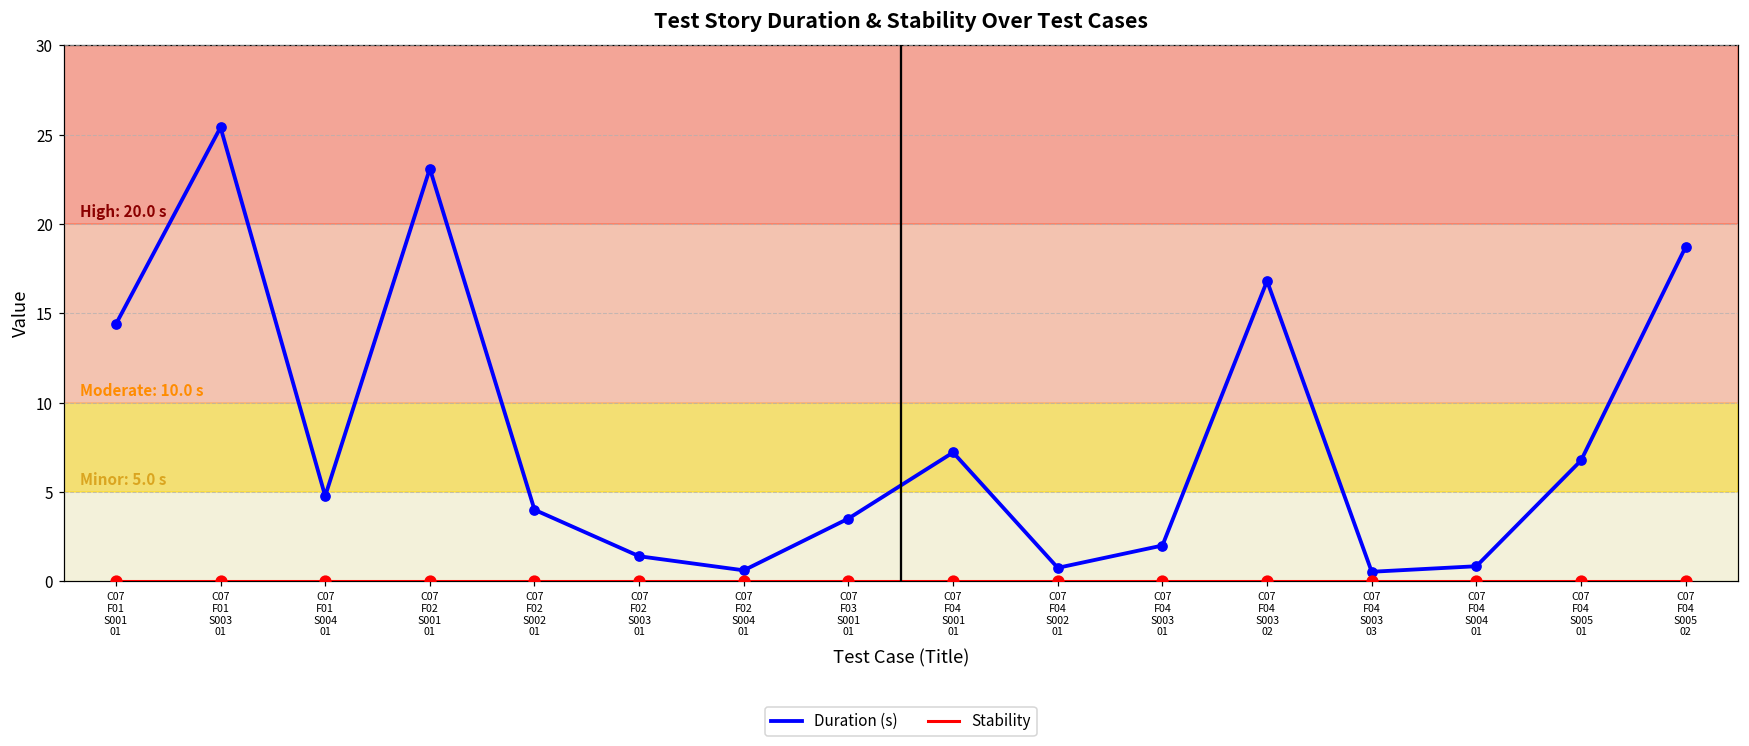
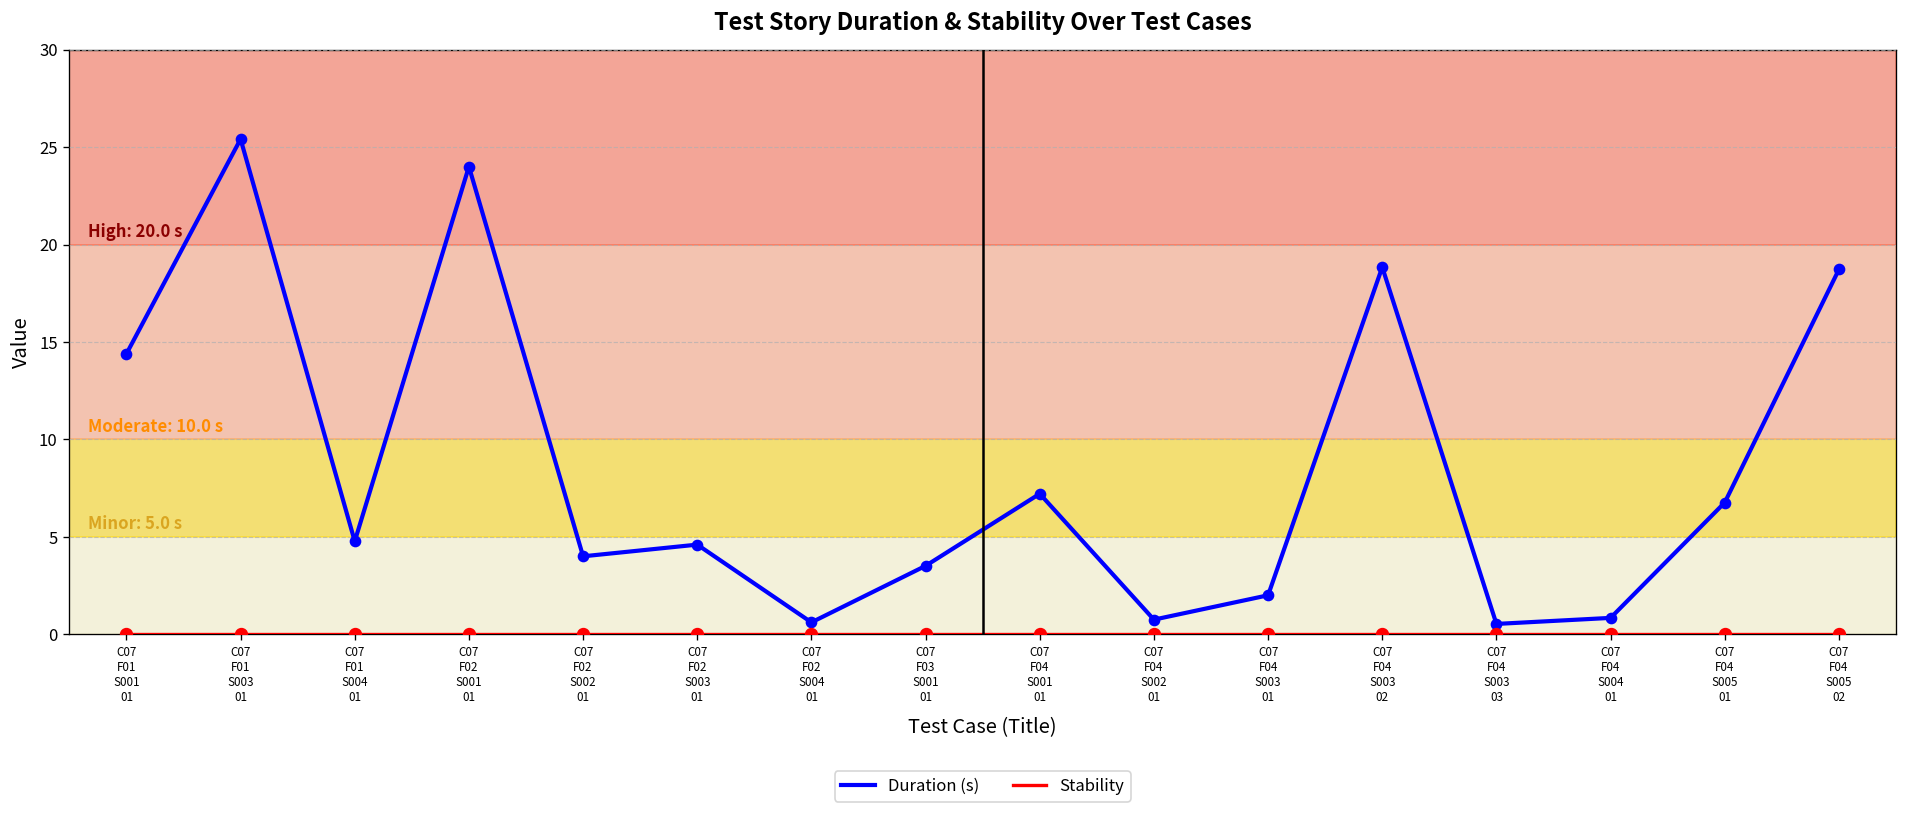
Duration (s), C07 F02 S001 01: 23.1 -> 24.0
Duration (s), C07 F02 S003 01: 1.4 -> 4.6
Duration (s), C07 F04 S003 02: 16.8 -> 18.8
